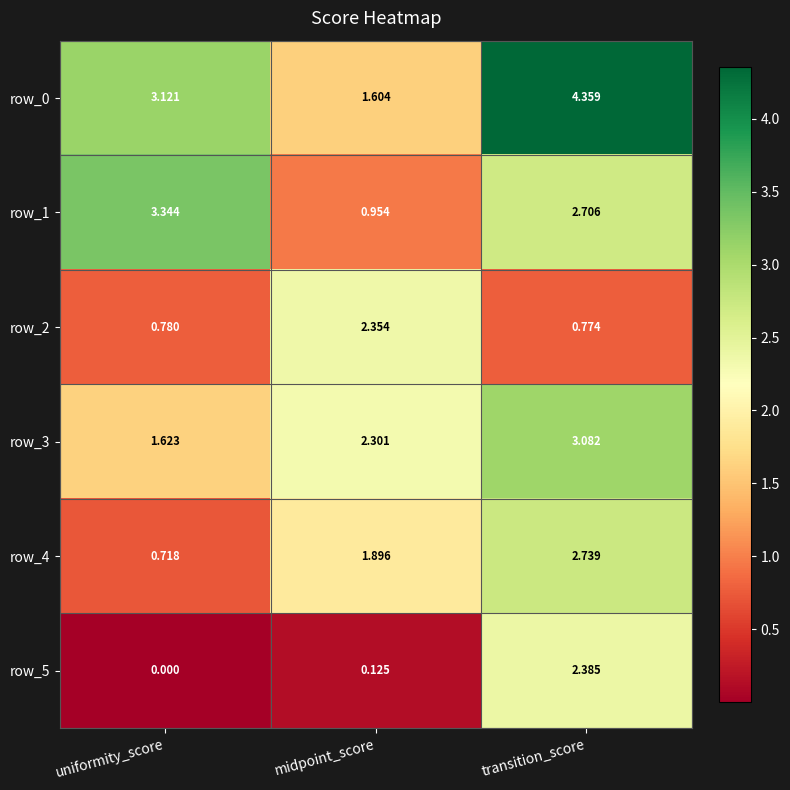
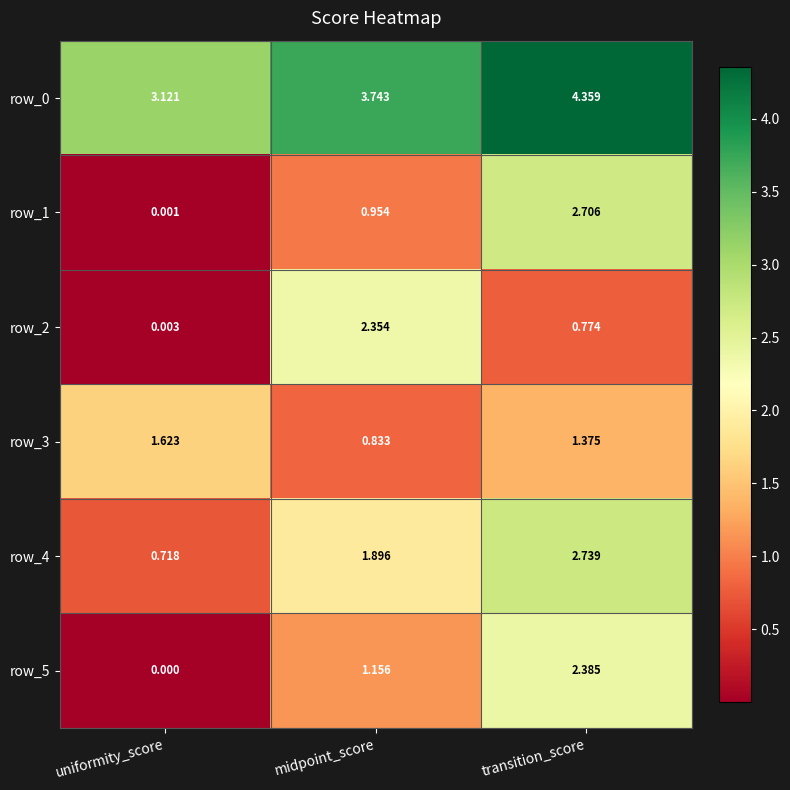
row_0, midpoint_score: 1.604 -> 3.743
row_1, uniformity_score: 3.344 -> 0.001
row_2, uniformity_score: 0.780 -> 0.003
row_3, midpoint_score: 2.301 -> 0.833
row_3, transition_score: 3.082 -> 1.375
row_5, midpoint_score: 0.125 -> 1.156
